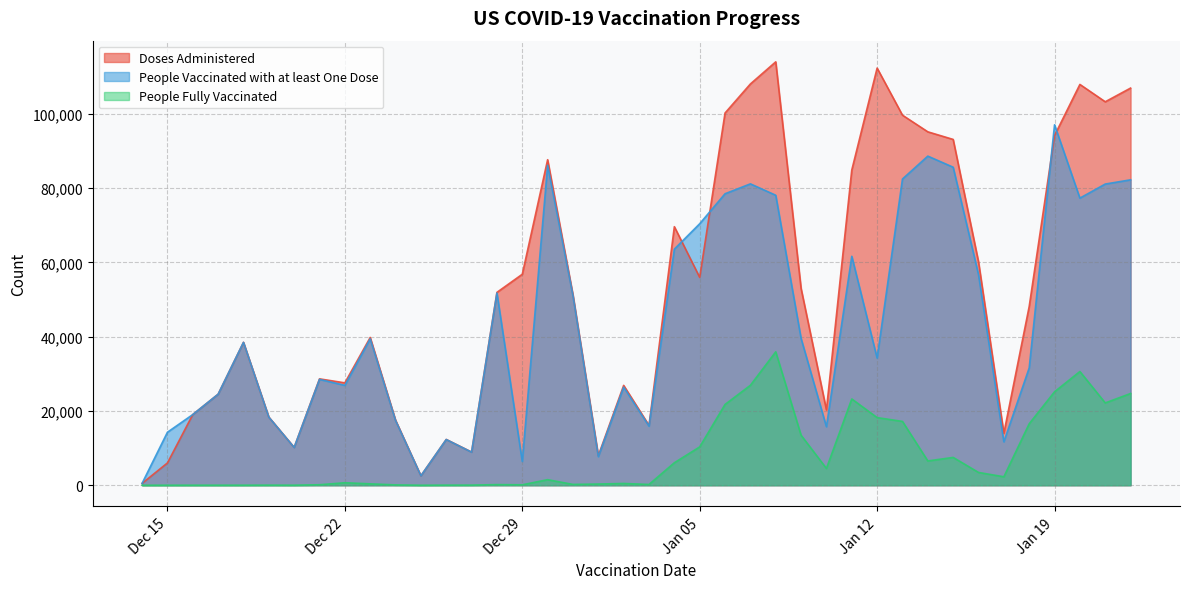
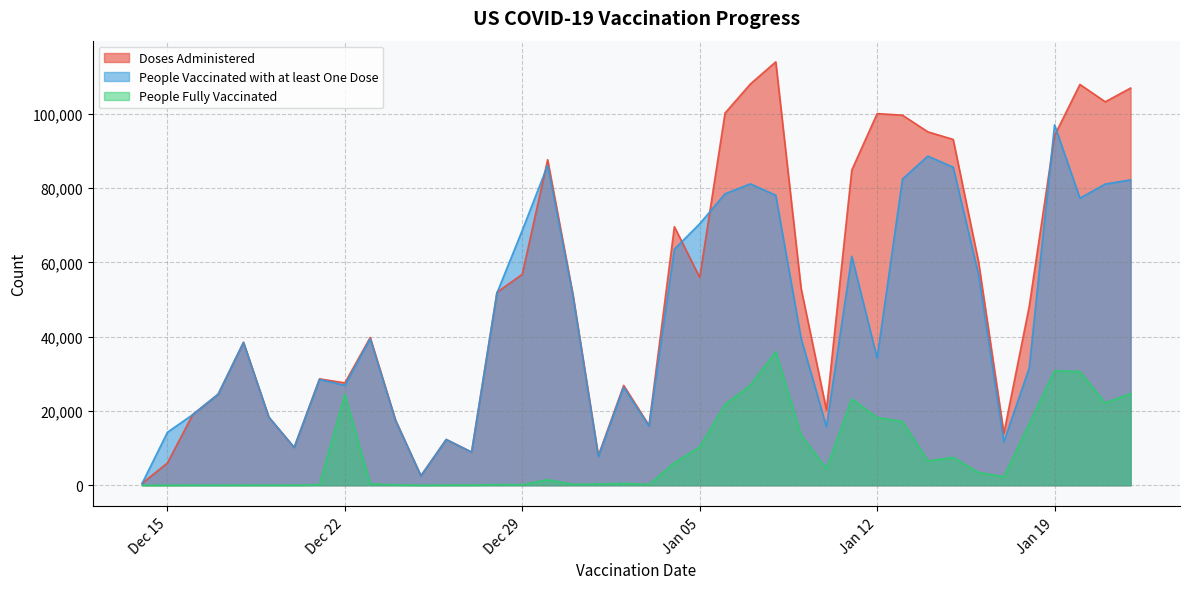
People Fully Vaccinated, Dec 22: 1,000 -> 24,000
People Vaccinated with at least One Dose, Dec 29: 6,000 -> 69,000
Doses Administered, Jan 12: 112,000 -> 100,000
People Fully Vaccinated, Jan 19: 25,000 -> 31,000
